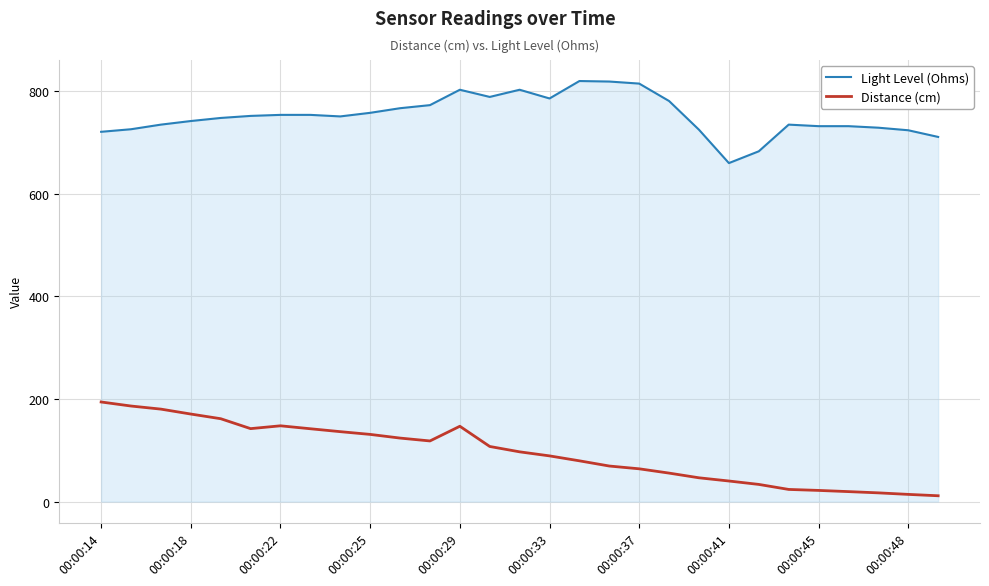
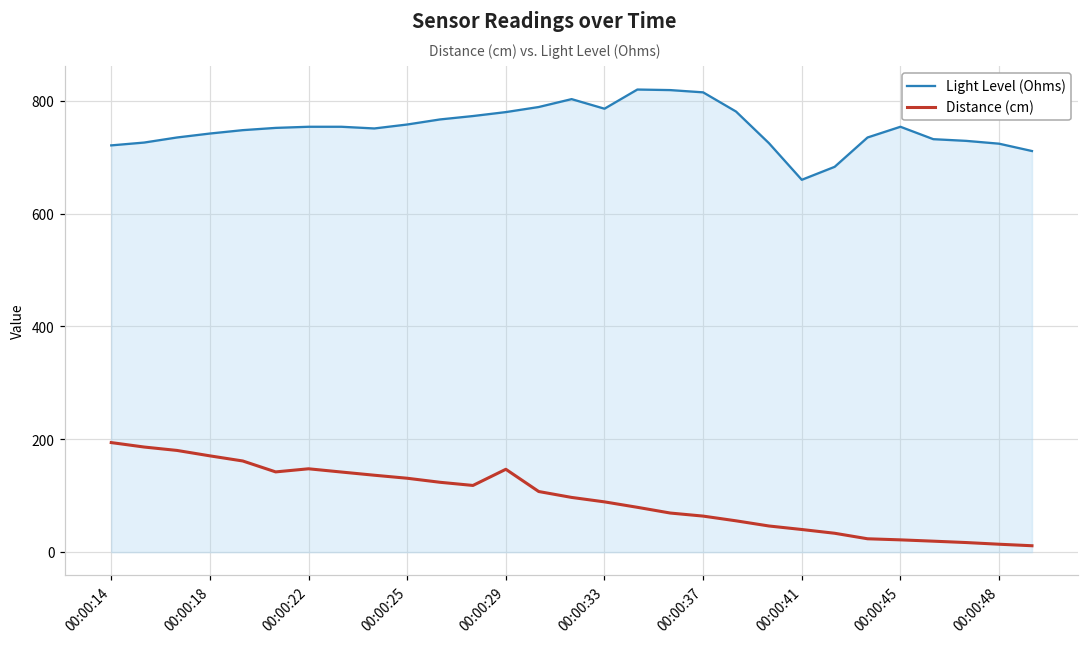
Light Level (Ohms), 00:00:29: 800 -> 780
Light Level (Ohms), 00:00:45: 730 -> 750
